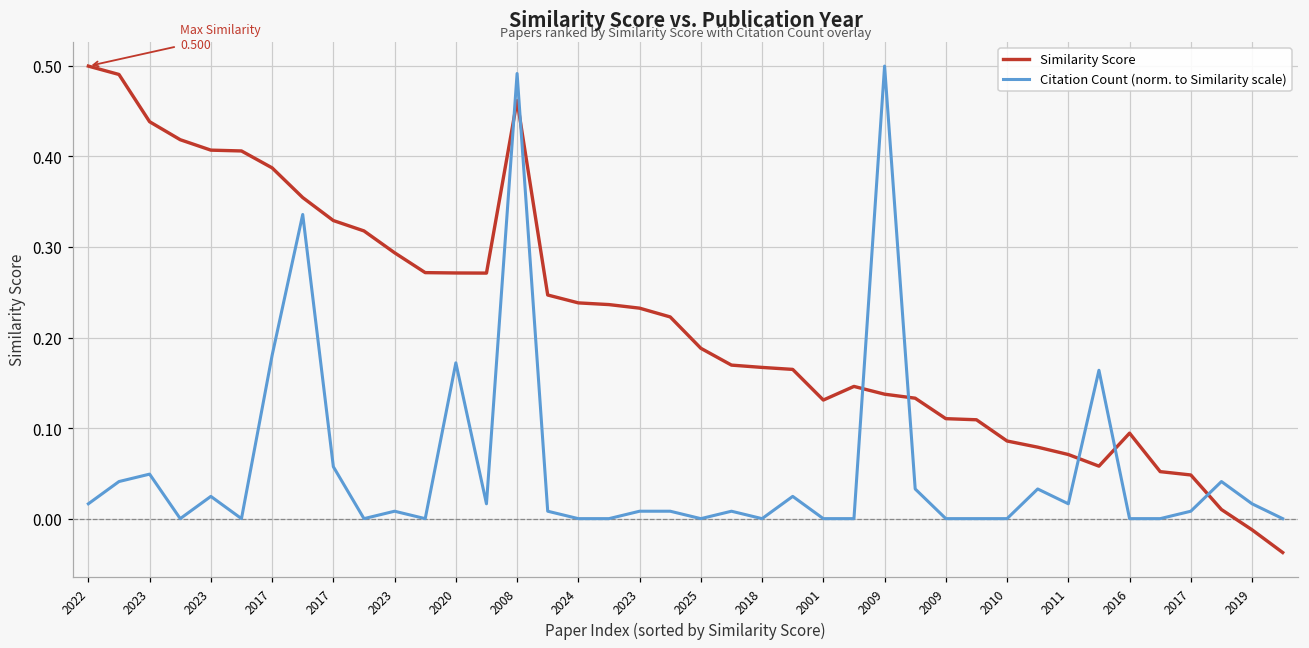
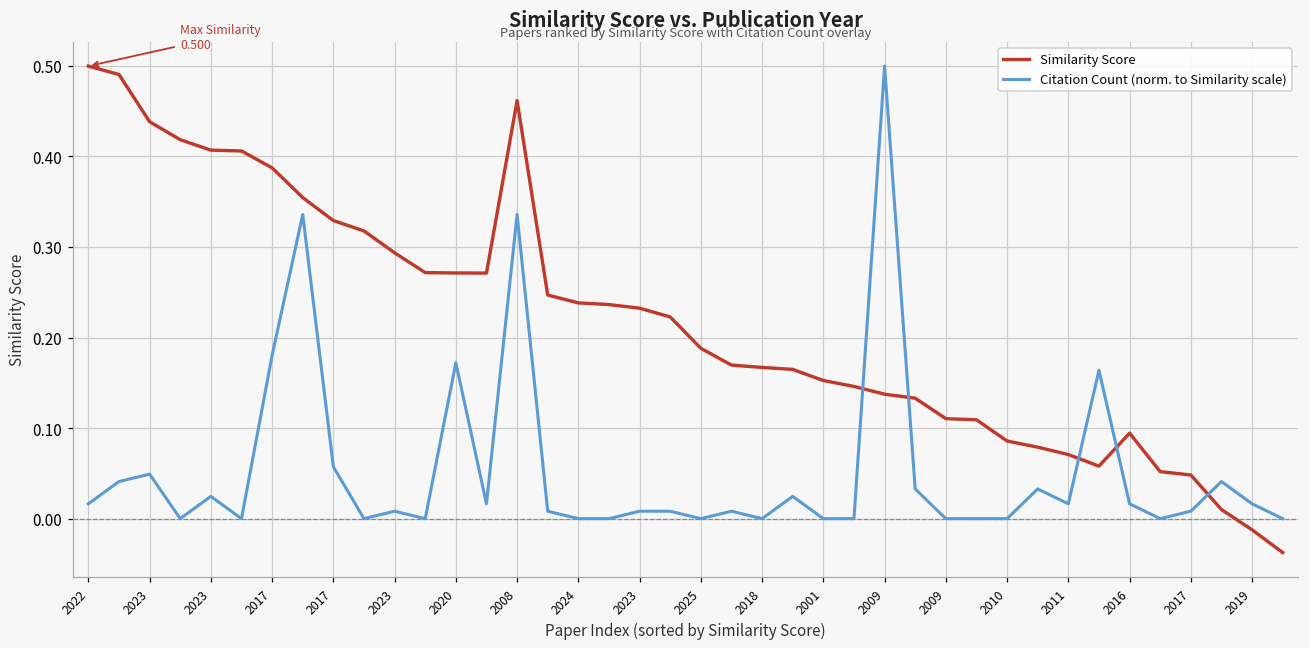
Citation Count (norm. to Similarity scale), 2008: 0.49 -> 0.34
Similarity Score, 2001: 0.13 -> 0.15
Citation Count (norm. to Similarity scale), 2016: 0.00 -> 0.02
